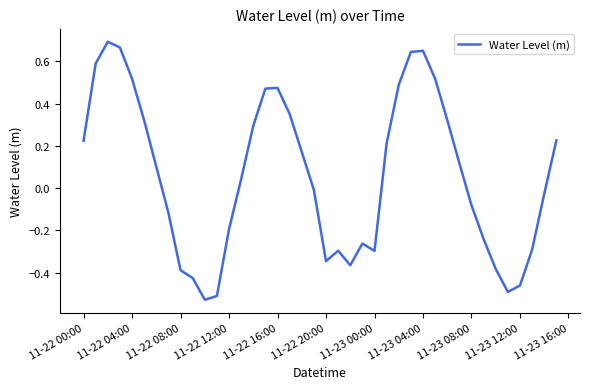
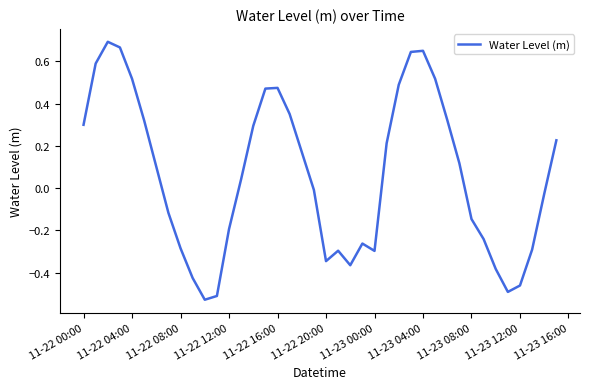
11-22 00:00: 0.22 -> 0.30
11-22 08:00: -0.39 -> -0.29
11-23 08:00: -0.08 -> -0.15
